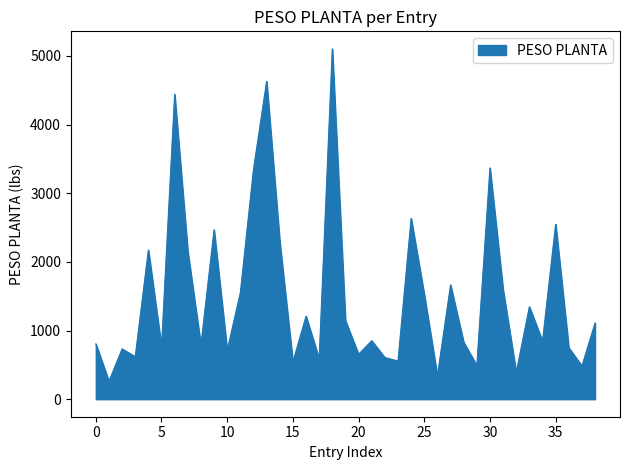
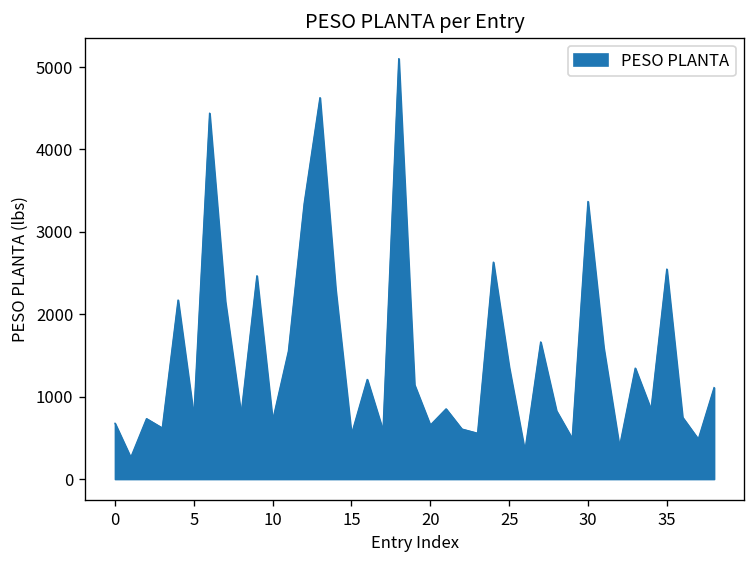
0: 800 -> 700
25: 1500 -> 1400
